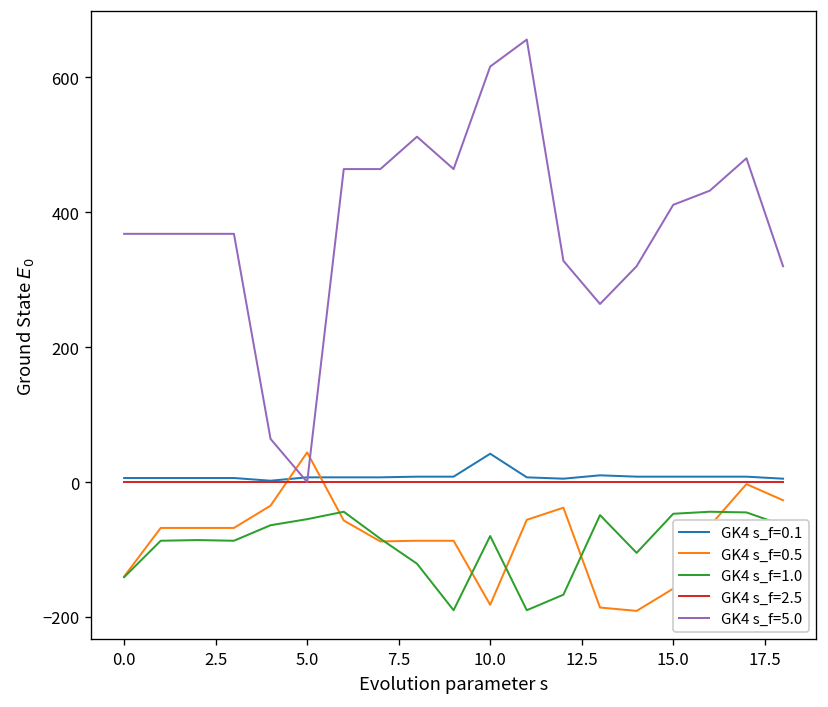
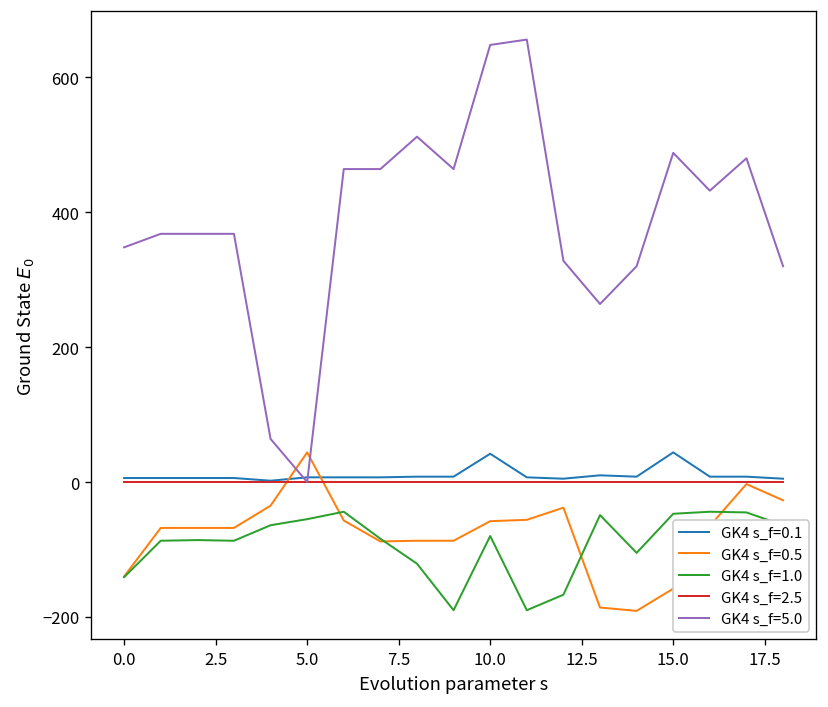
GK4 s_f=5.0, 0.0: 370 -> 350
GK4 s_f=0.5, 10.0: -180 -> -60
GK4 s_f=5.0, 10.0: 620 -> 650
GK4 s_f=0.1, 15.0: 10 -> 40
GK4 s_f=5.0, 15.0: 410 -> 490
